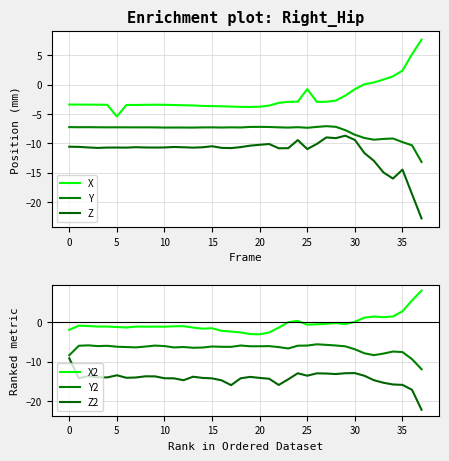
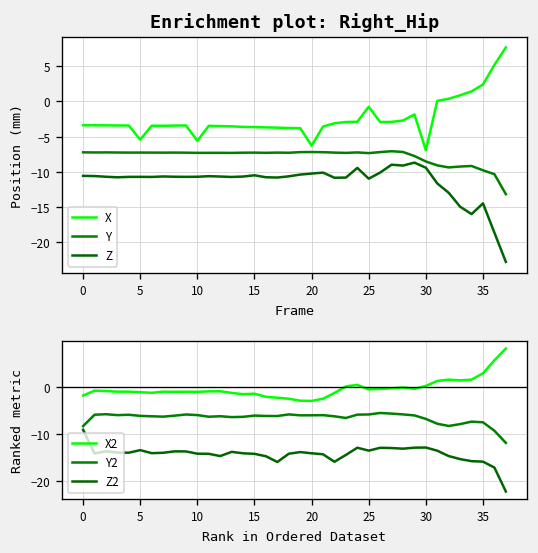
Enrichment plot: Right_Hip, X, 10: -3 -> -6
Enrichment plot: Right_Hip, X, 20: -4 -> -6
Enrichment plot: Right_Hip, X, 30: -1 -> -7
